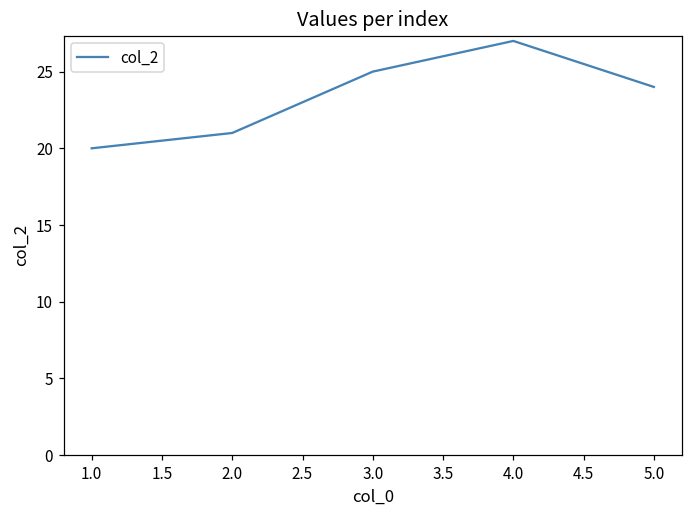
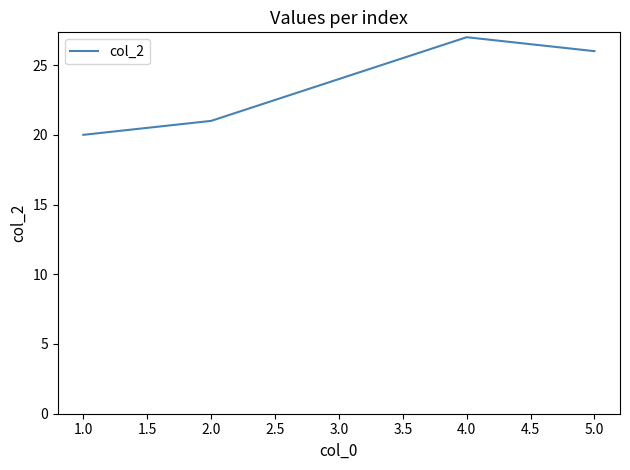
3.0: 25 -> 24
5.0: 24 -> 26
